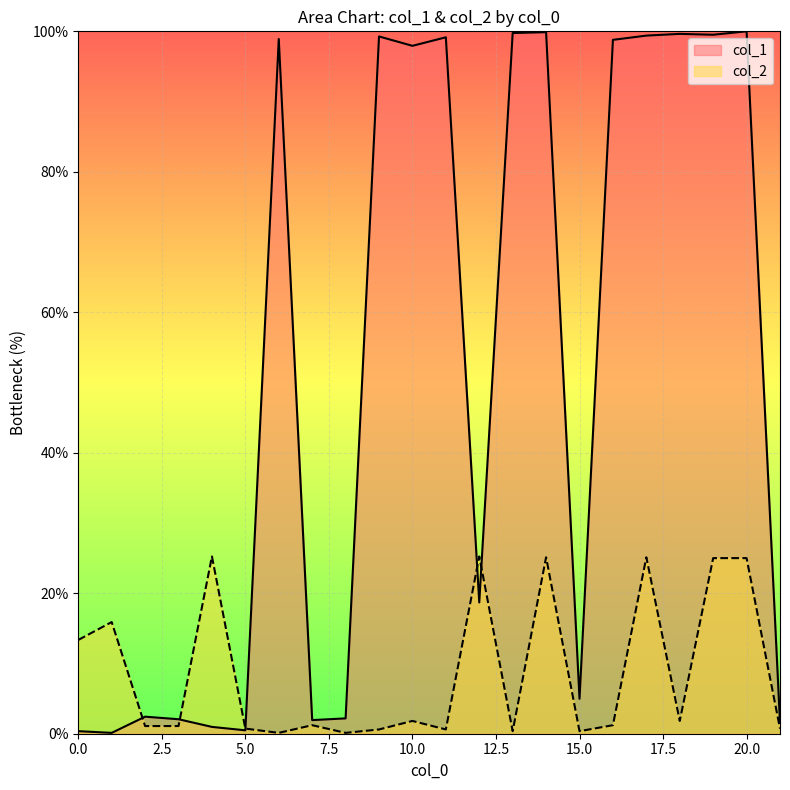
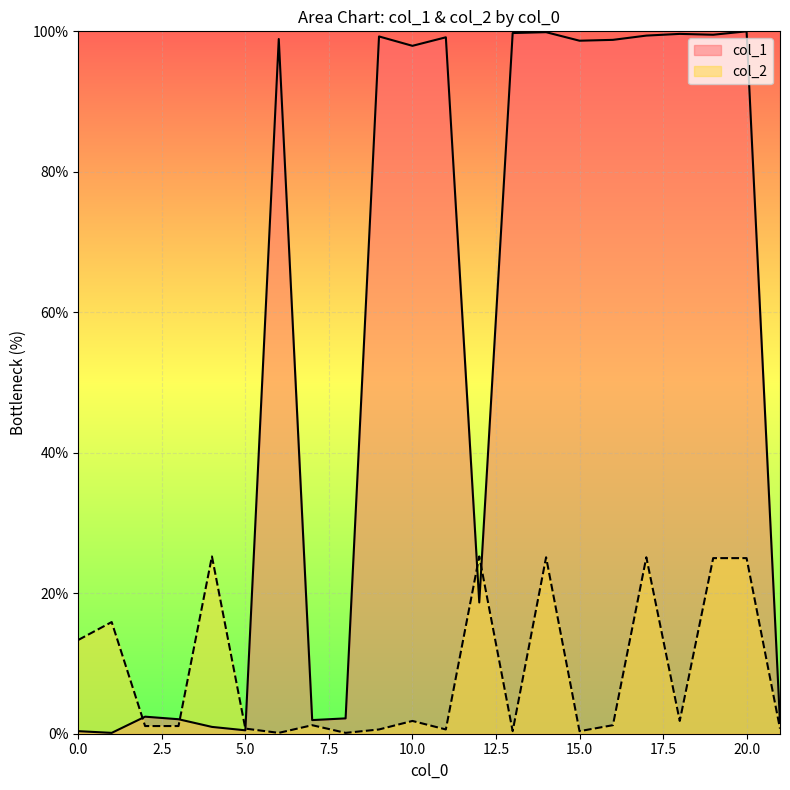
col_1, 15.0: 5% -> 99%
